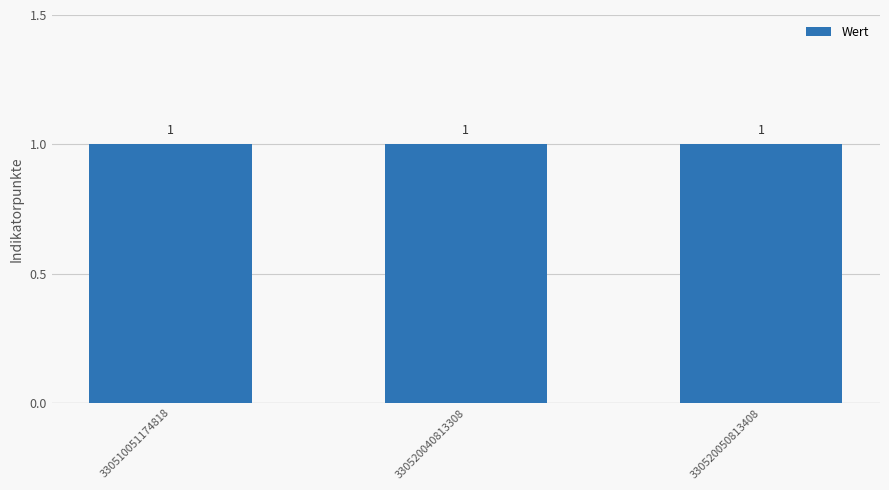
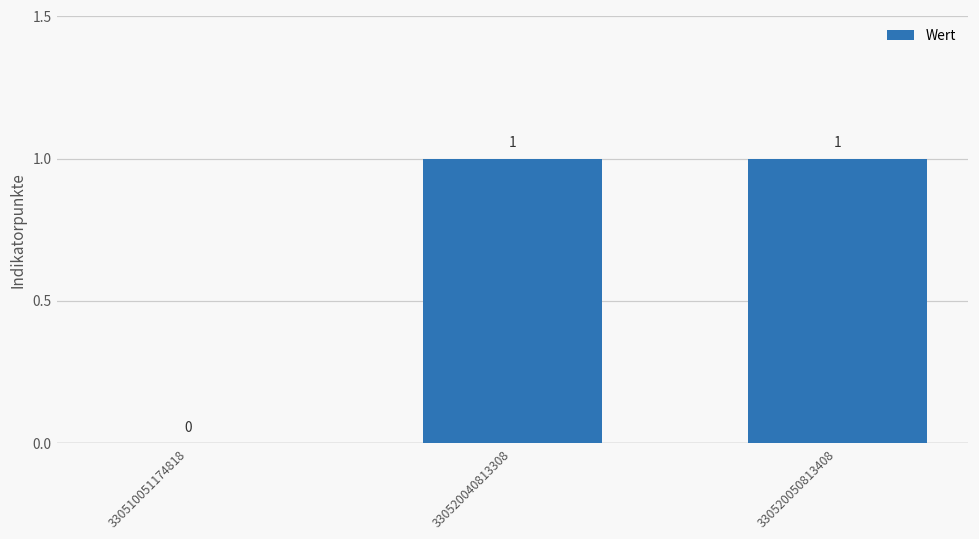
330510051174818: 1 -> 0
